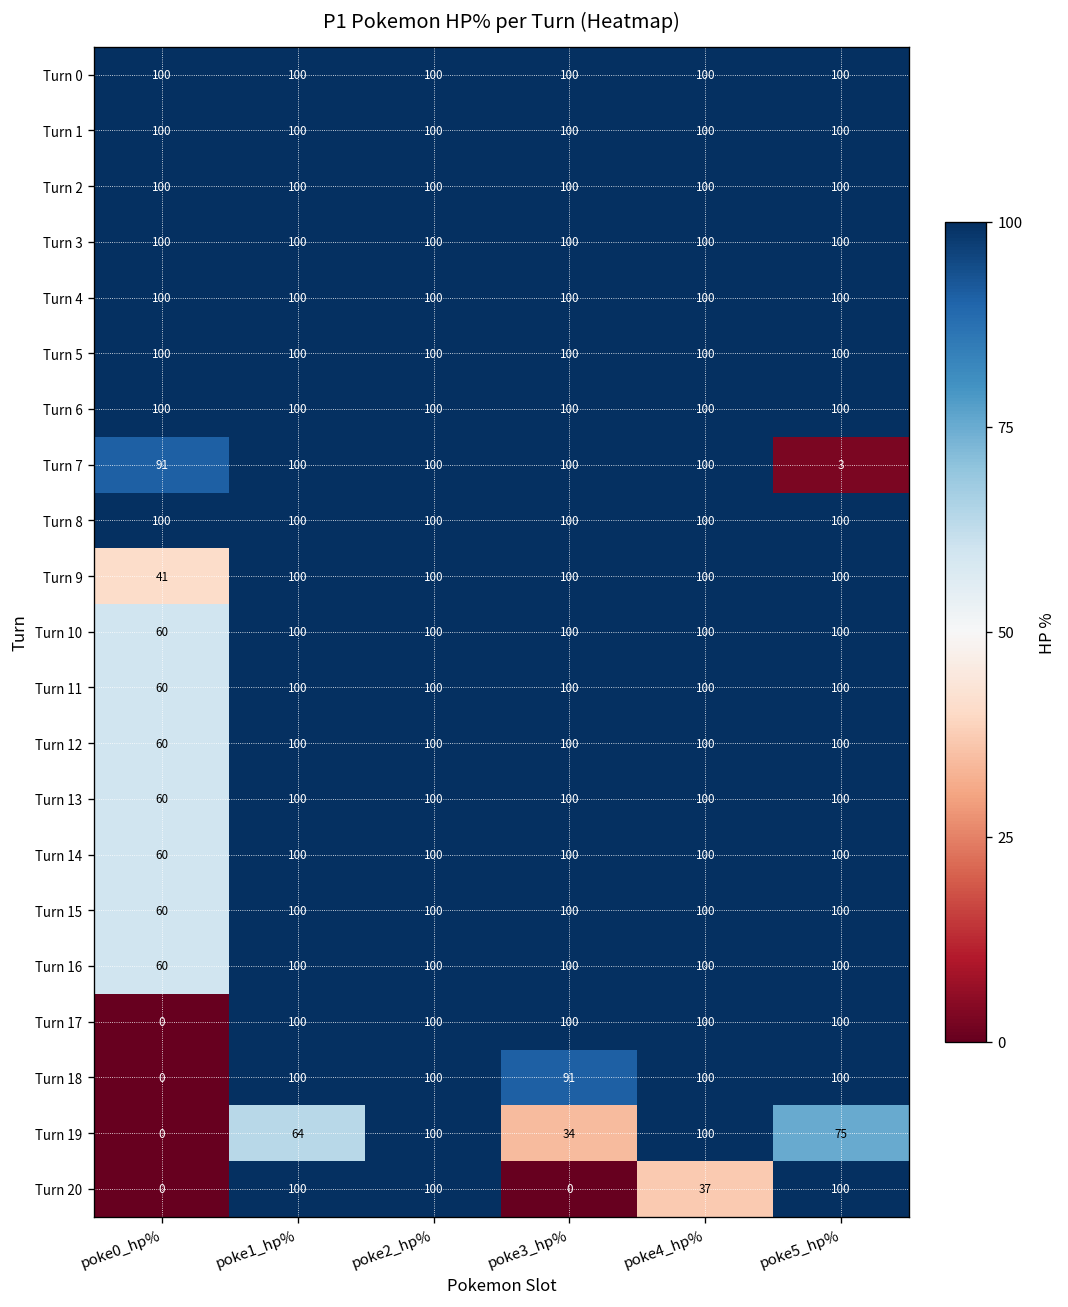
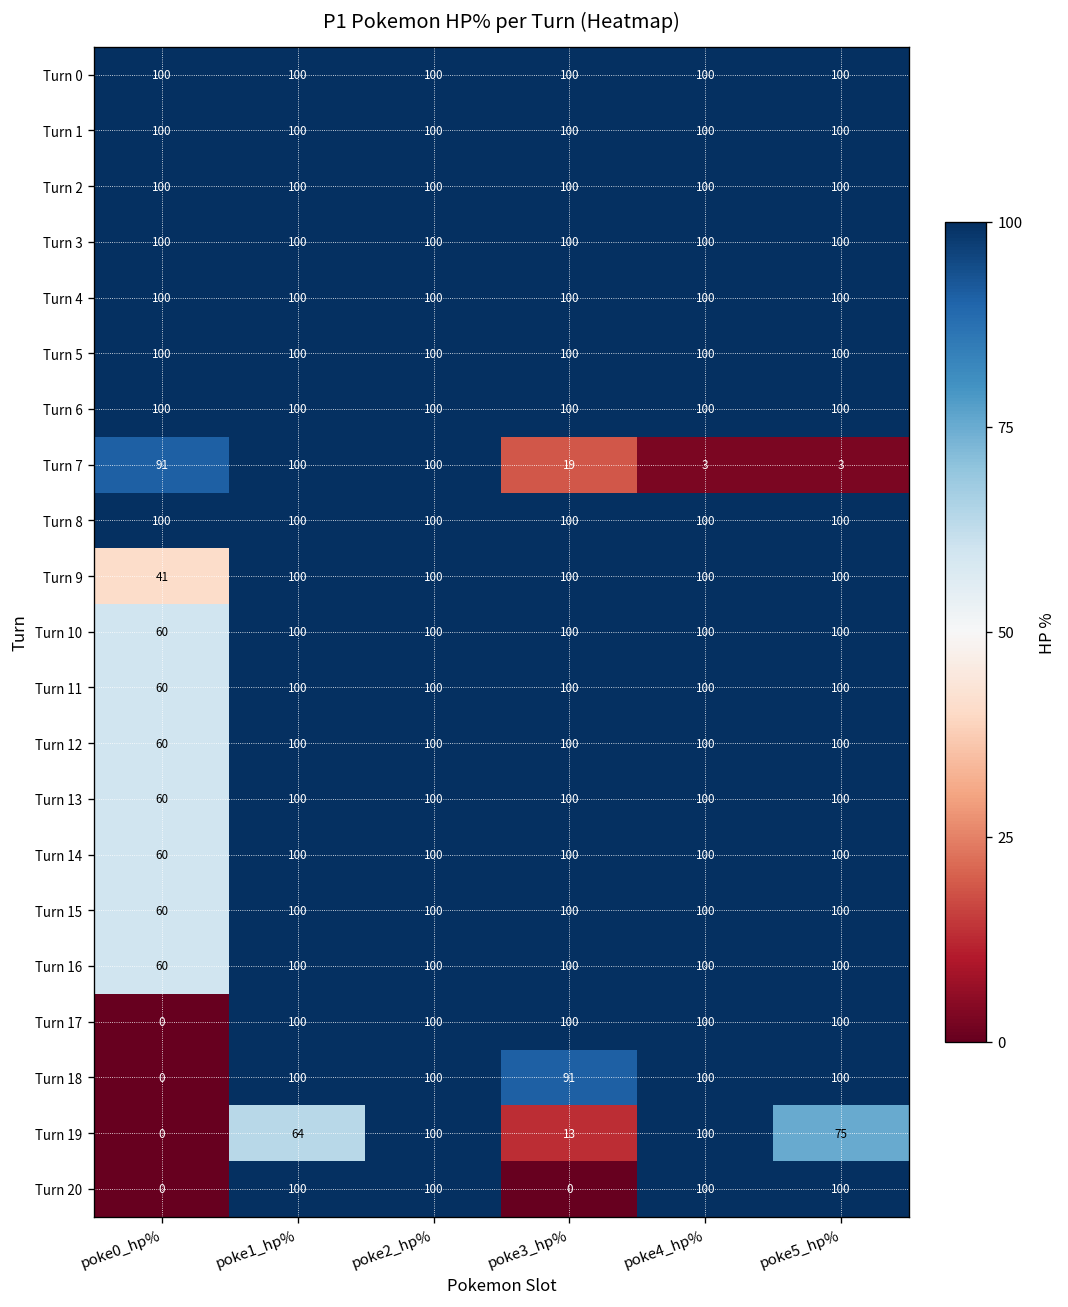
Turn 7, poke3_hp%: 100 -> 19
Turn 7, poke4_hp%: 100 -> 3
Turn 19, poke3_hp%: 34 -> 13
Turn 20, poke4_hp%: 37 -> 100
